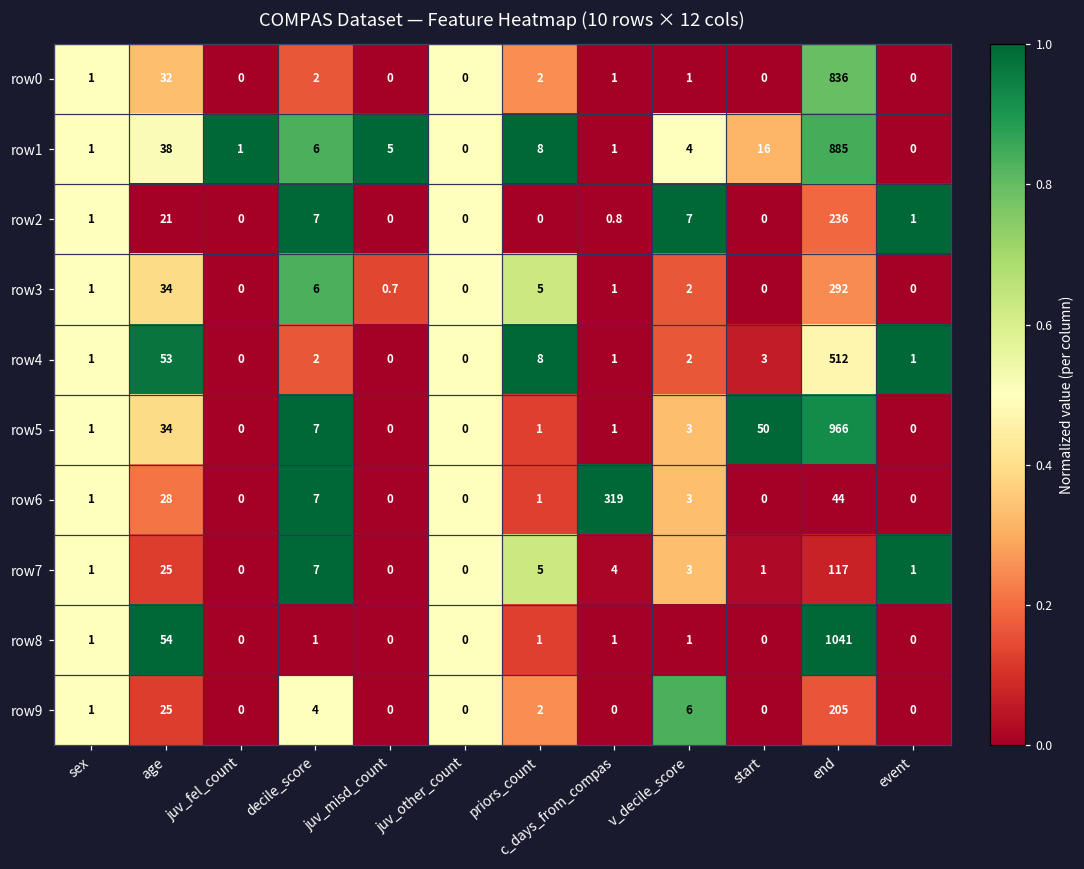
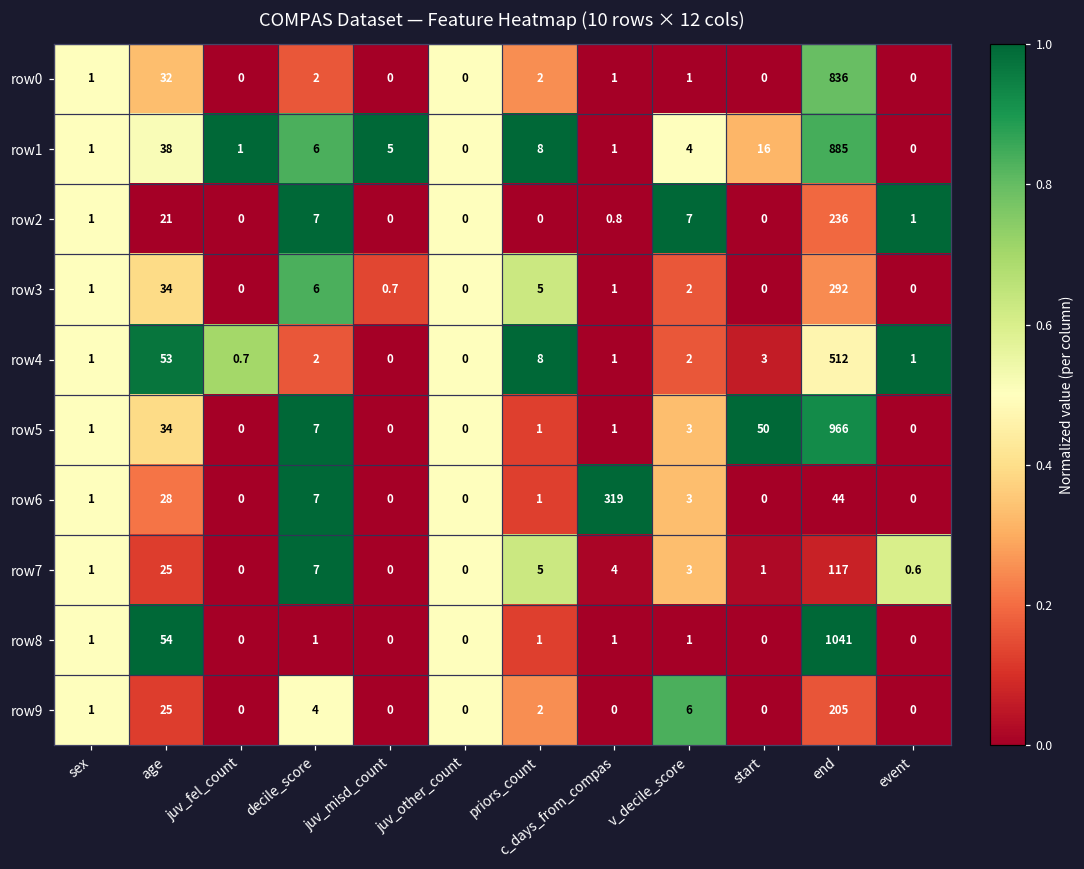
row4, juv_fel_count: 0 -> 0.7
row7, event: 1 -> 0.6
